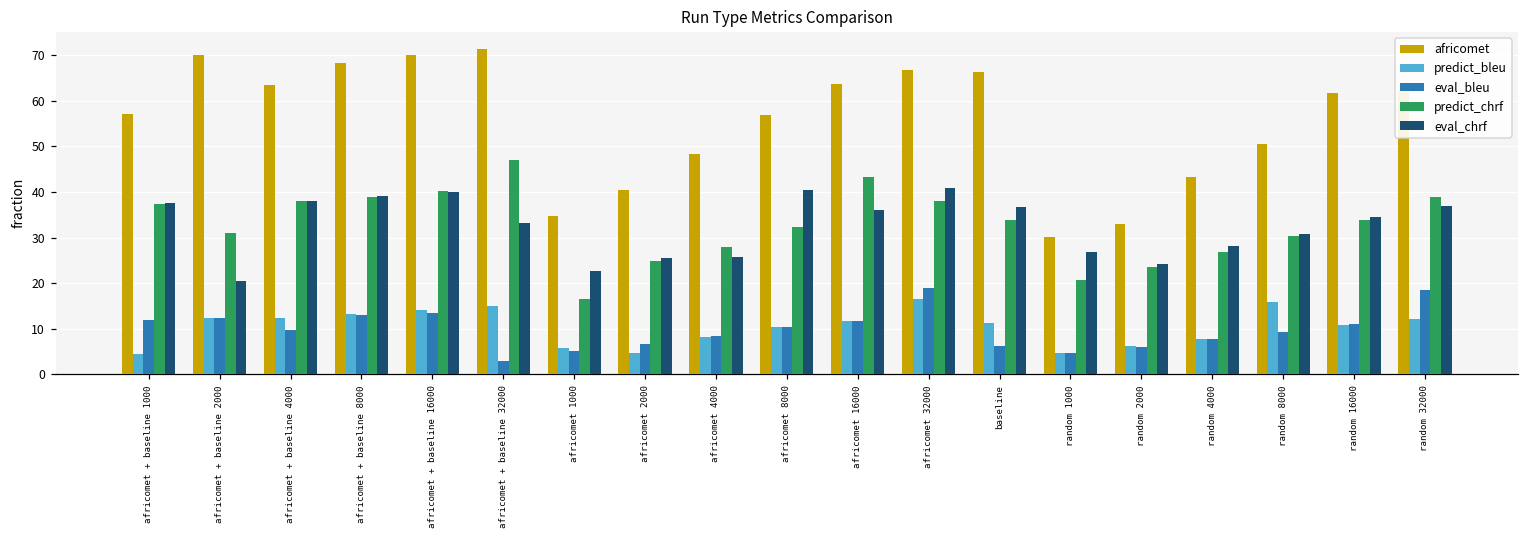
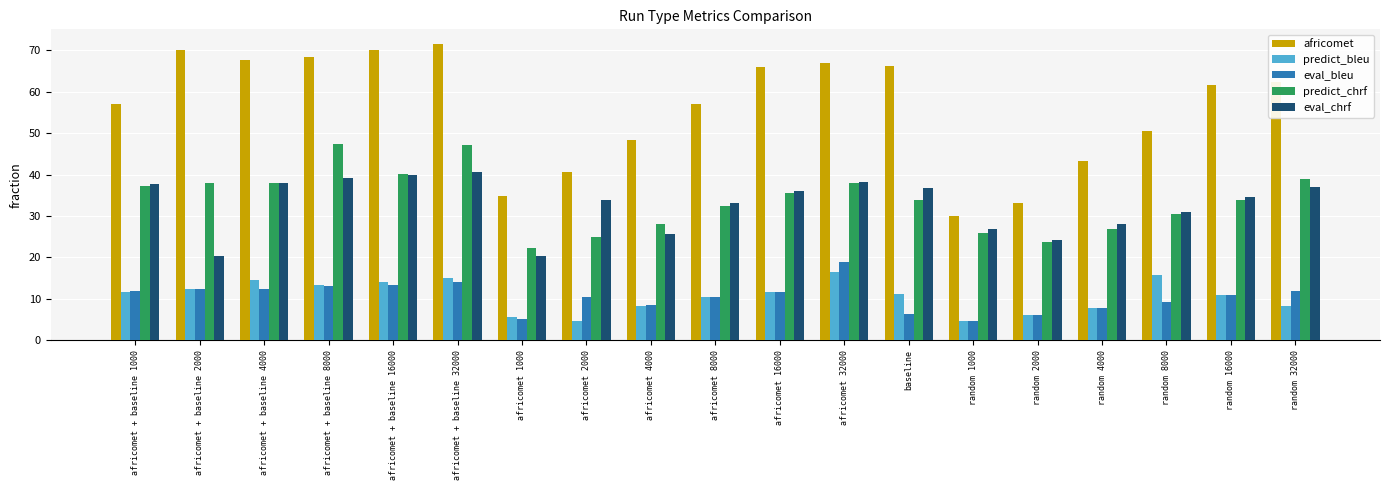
predict_bleu, africomet + baseline 1000: 5 -> 12
predict_chrf, africomet + baseline 2000: 31 -> 38
africomet, africomet + baseline 4000: 64 -> 68
predict_bleu, africomet + baseline 4000: 12 -> 15
eval_bleu, africomet + baseline 4000: 10 -> 12
predict_chrf, africomet + baseline 8000: 39 -> 47
eval_bleu, africomet + baseline 32000: 3 -> 14
eval_chrf, africomet + baseline 32000: 33 -> 40
predict_chrf, africomet 1000: 16 -> 22
eval_chrf, africomet 1000: 23 -> 20
eval_bleu, africomet 2000: 7 -> 10
eval_chrf, africomet 2000: 26 -> 34
eval_chrf, africomet 8000: 40 -> 33
africomet, africomet 16000: 64 -> 66
predict_chrf, africomet 16000: 43 -> 36
eval_chrf, africomet 32000: 41 -> 38
predict_chrf, random 1000: 21 -> 26
predict_bleu, random 32000: 12 -> 8
eval_bleu, random 32000: 19 -> 12
